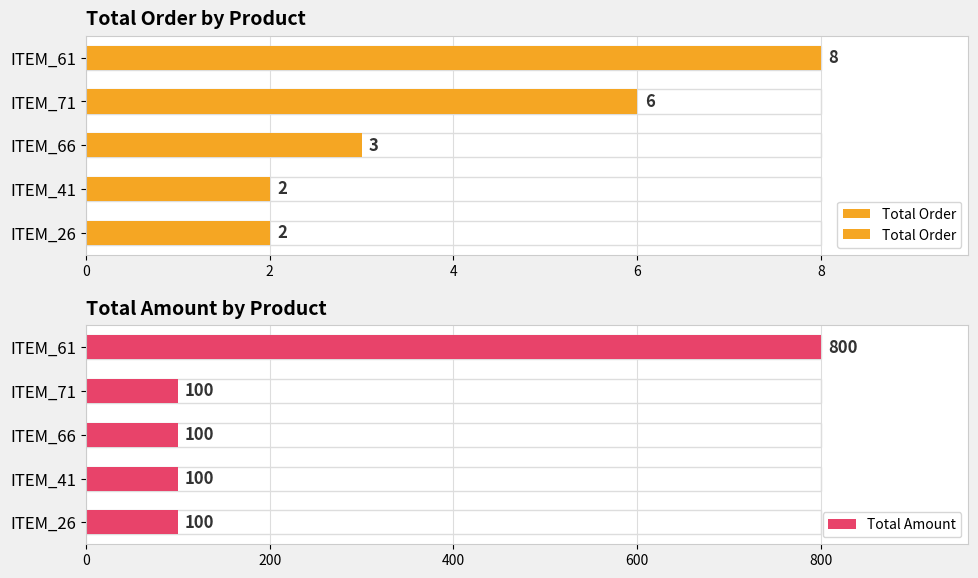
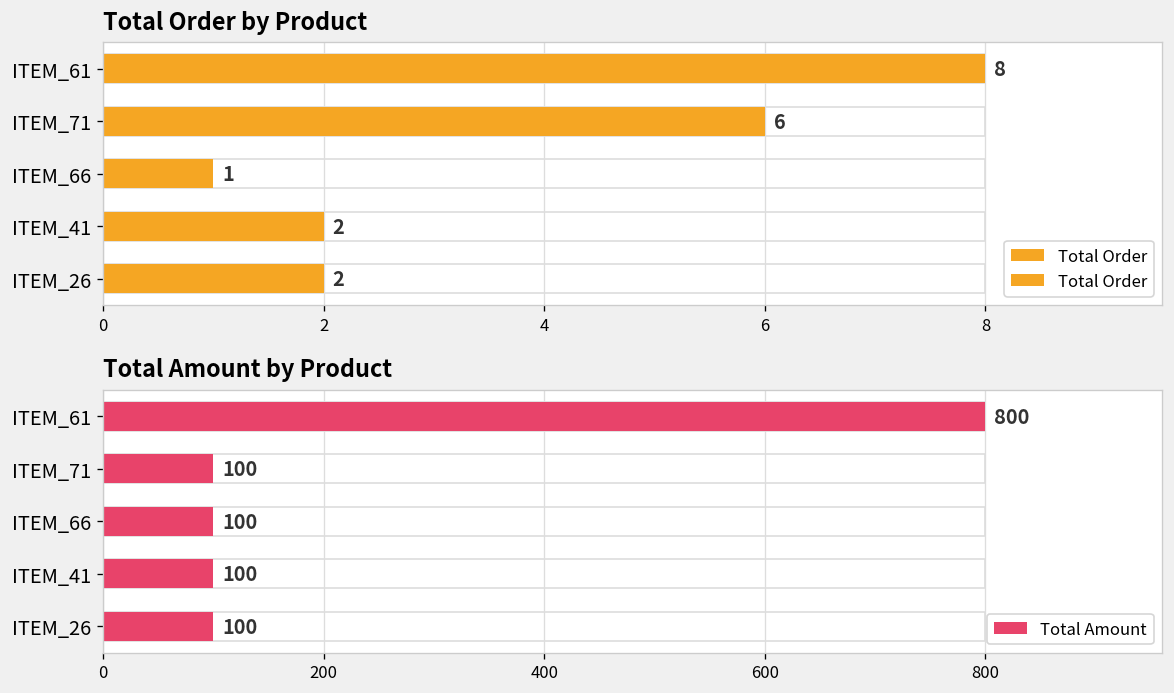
Total Order by Product, Total Order, ITEM_66: 3 -> 1
